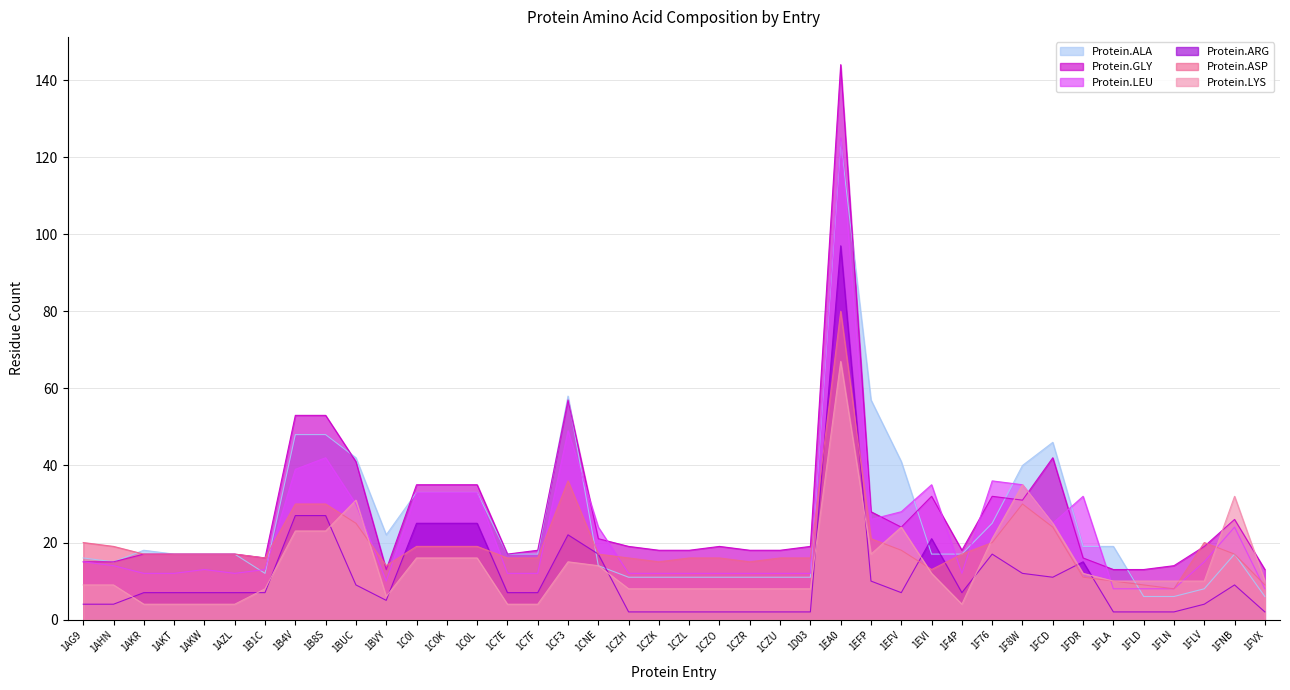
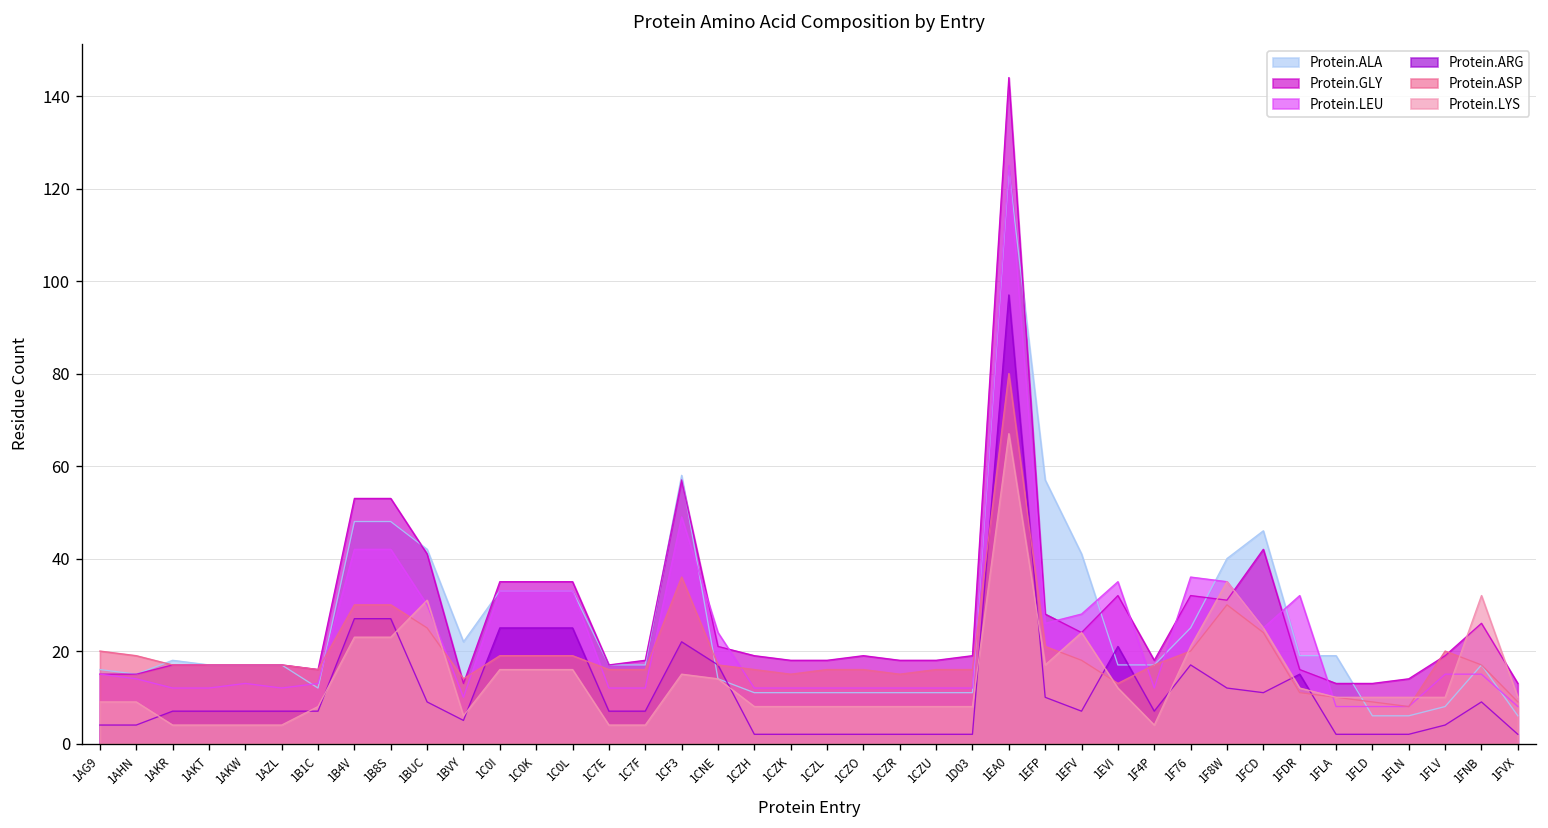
Protein.LEU, 1B4V: 39 -> 42
Protein.LEU, 1FNB: 24 -> 15
